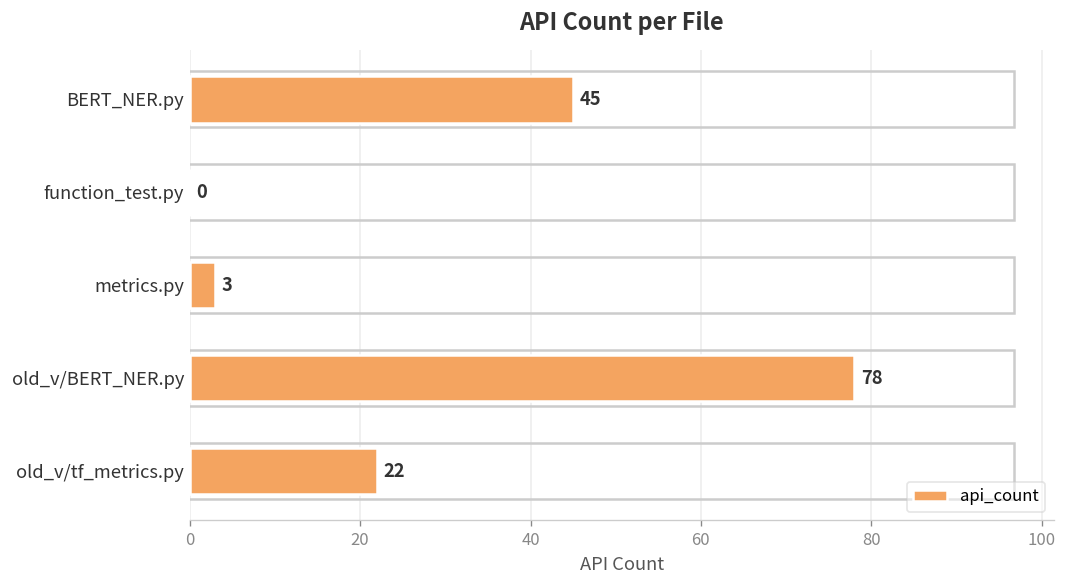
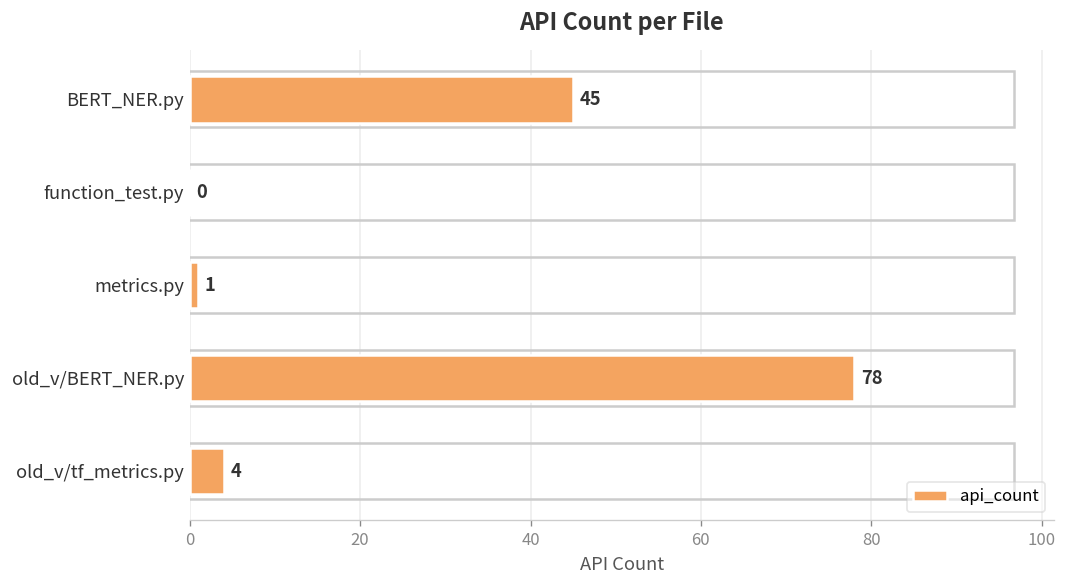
metrics.py: 3 -> 1
old_v/tf_metrics.py: 22 -> 4
